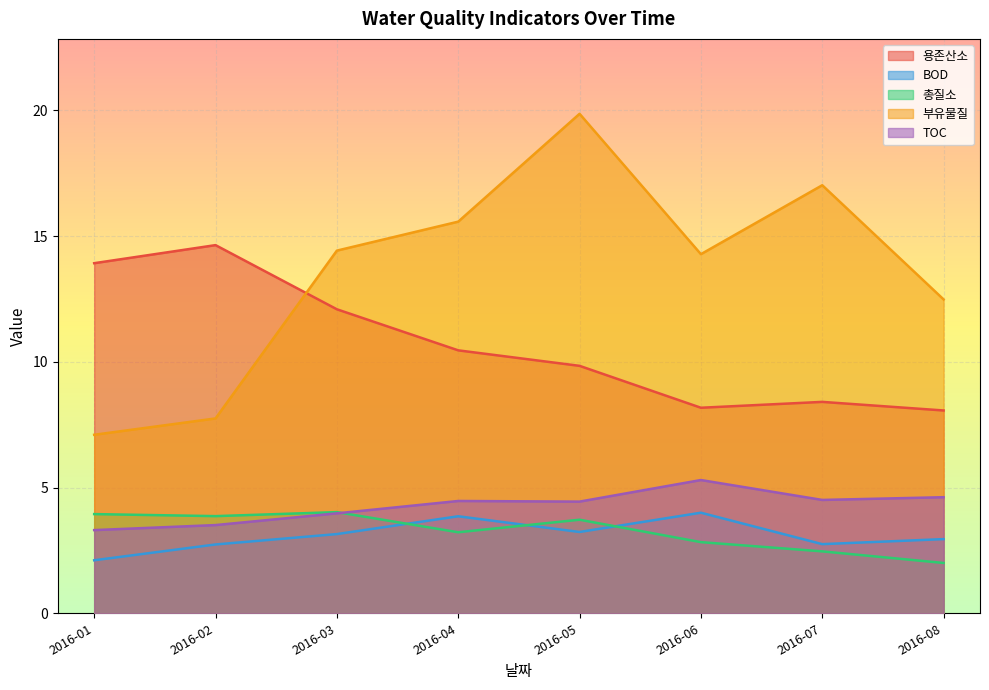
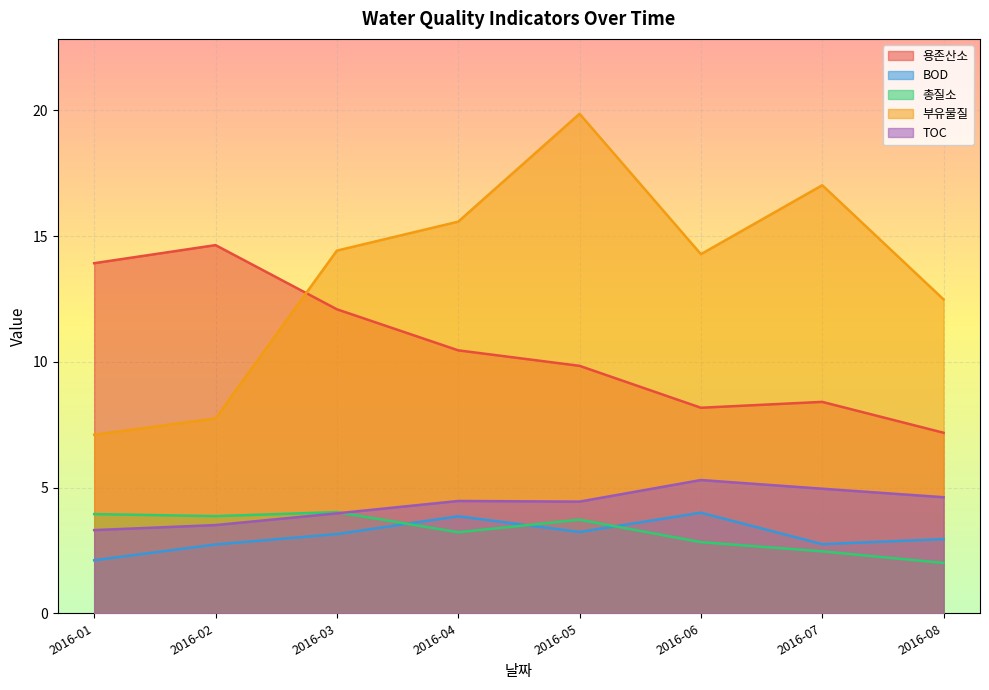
TOC, 2016-07: 4.5 -> 5.0
용존산소, 2016-08: 8.1 -> 7.2
